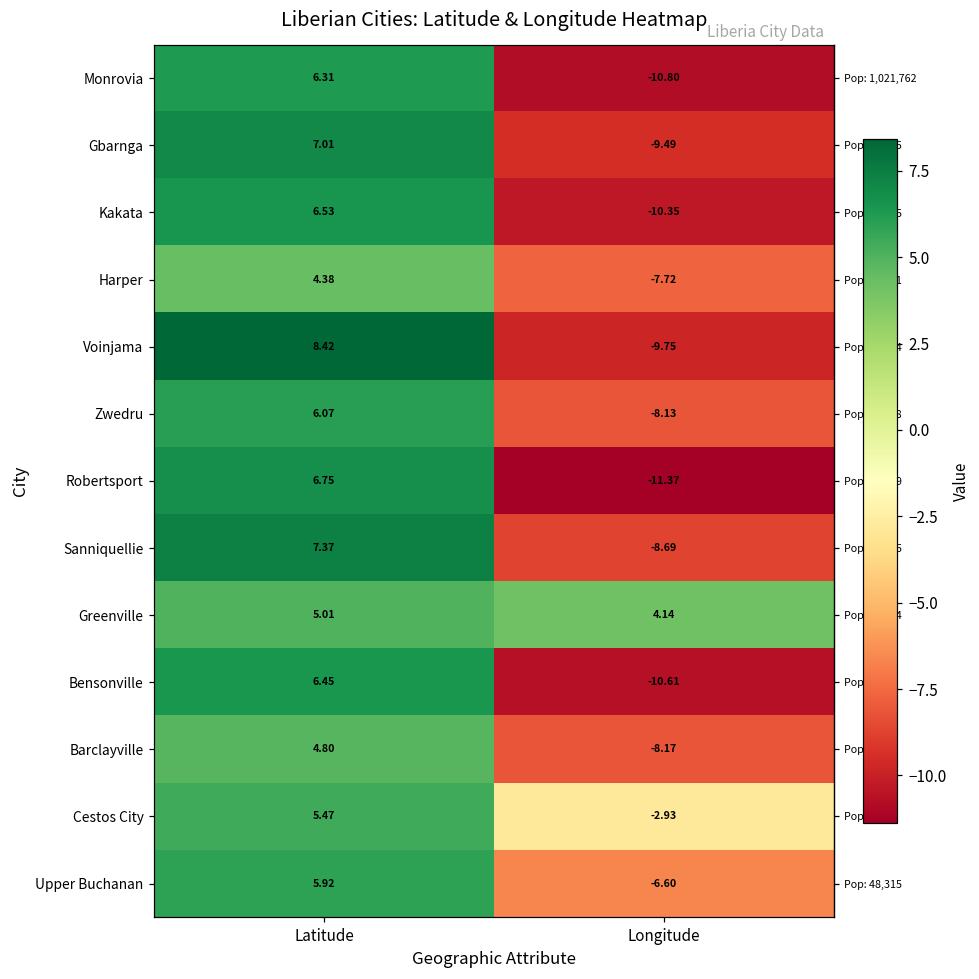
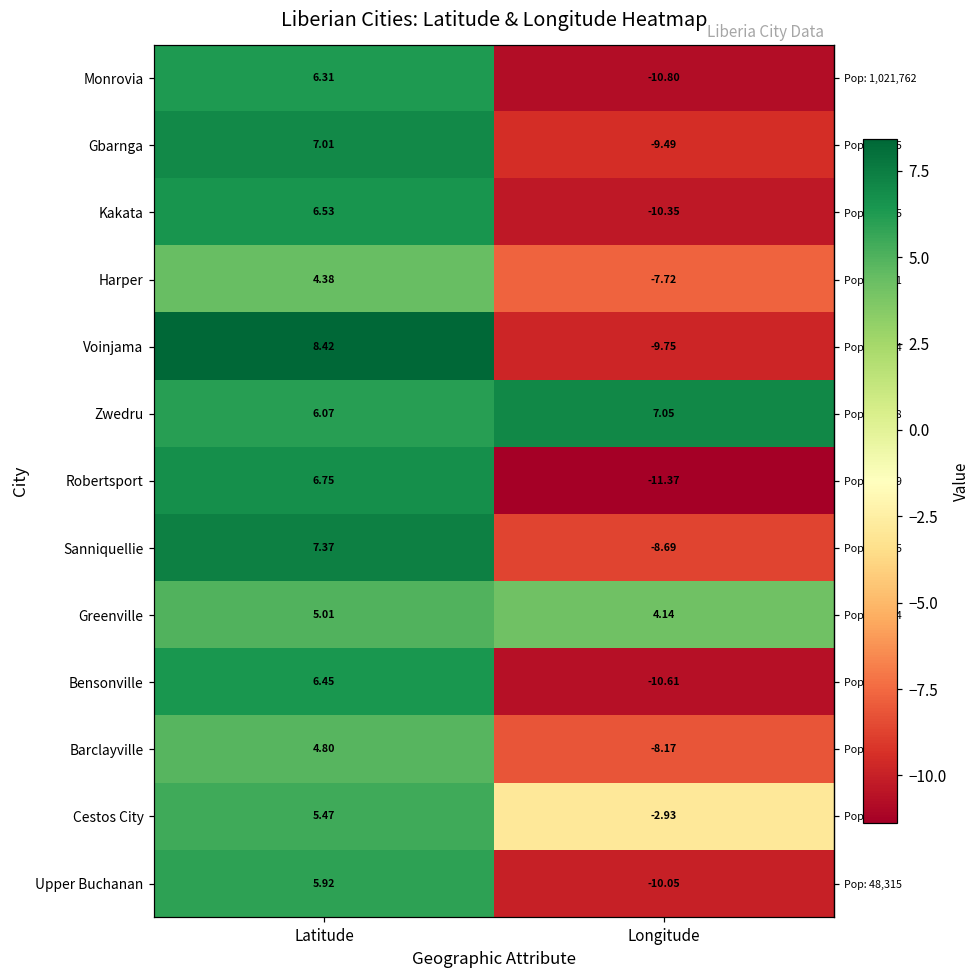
Zwedru, Longitude: -8.13 -> 7.05
Upper Buchanan, Longitude: -6.60 -> -10.05
